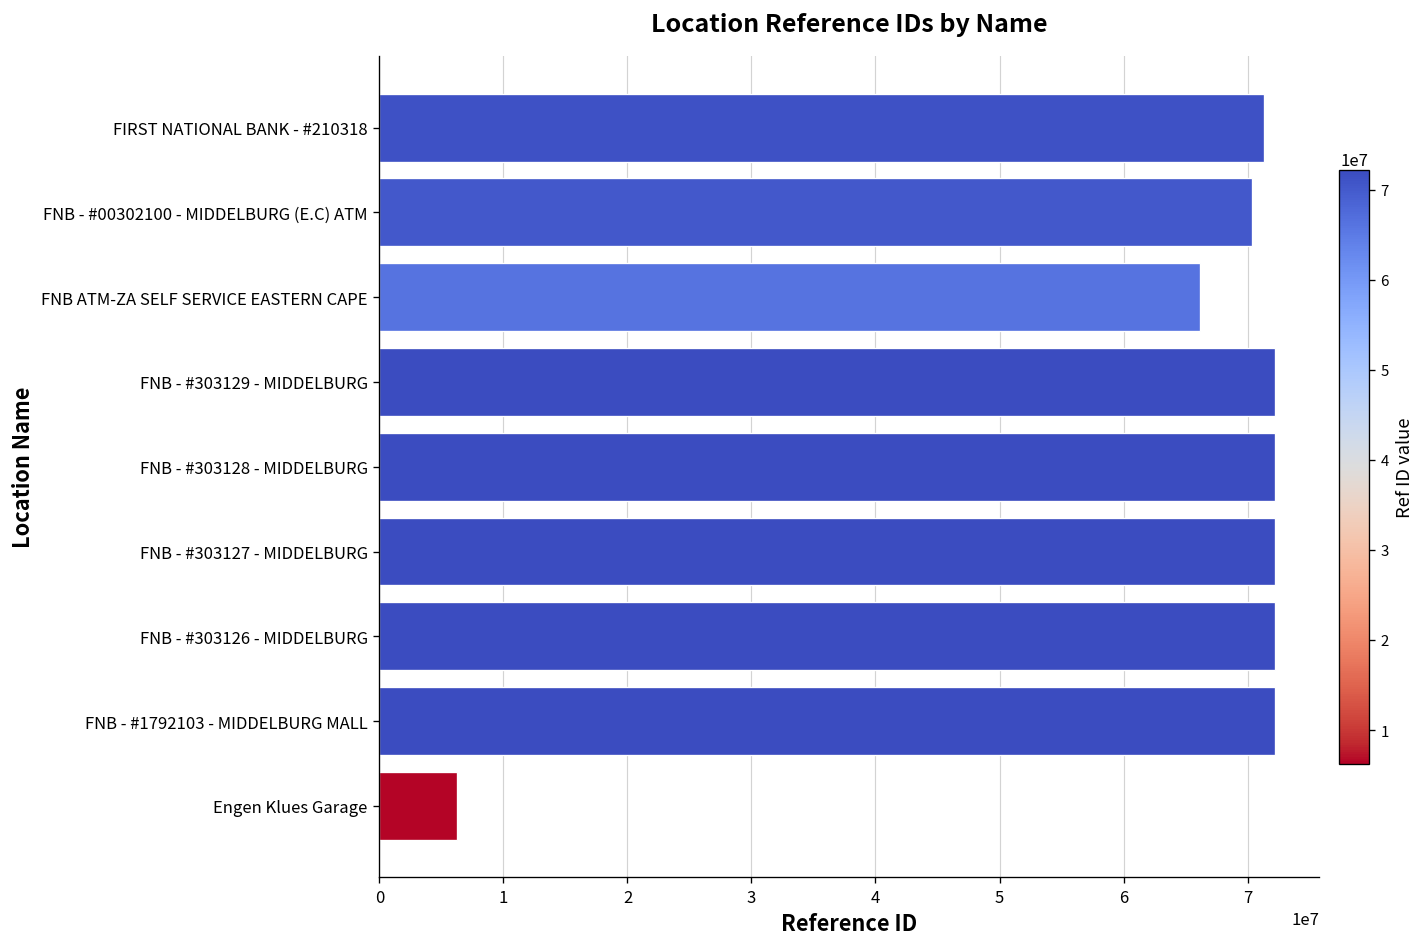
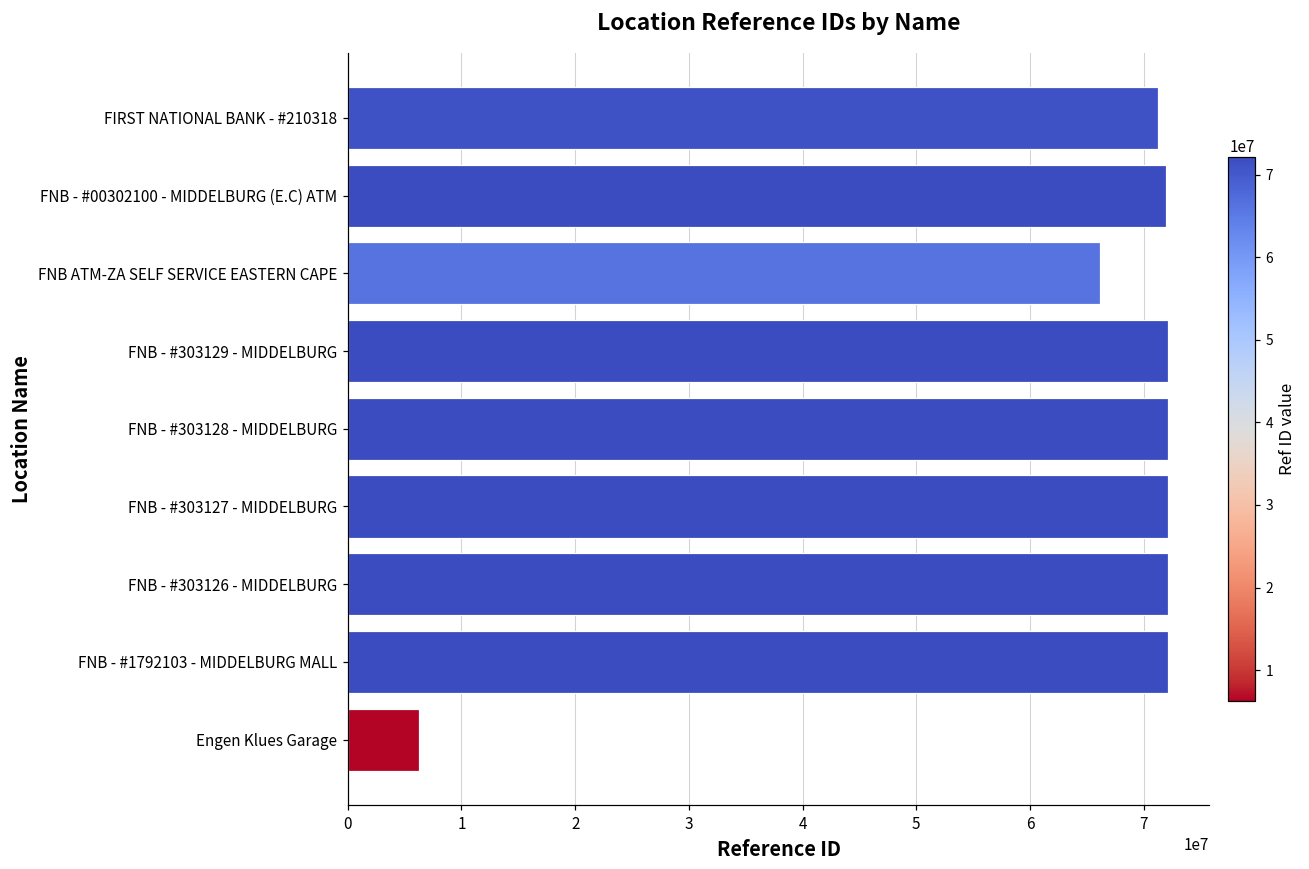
FNB - #00302100 - MIDDELBURG (E.C) ATM: 70300000 -> 72000000
